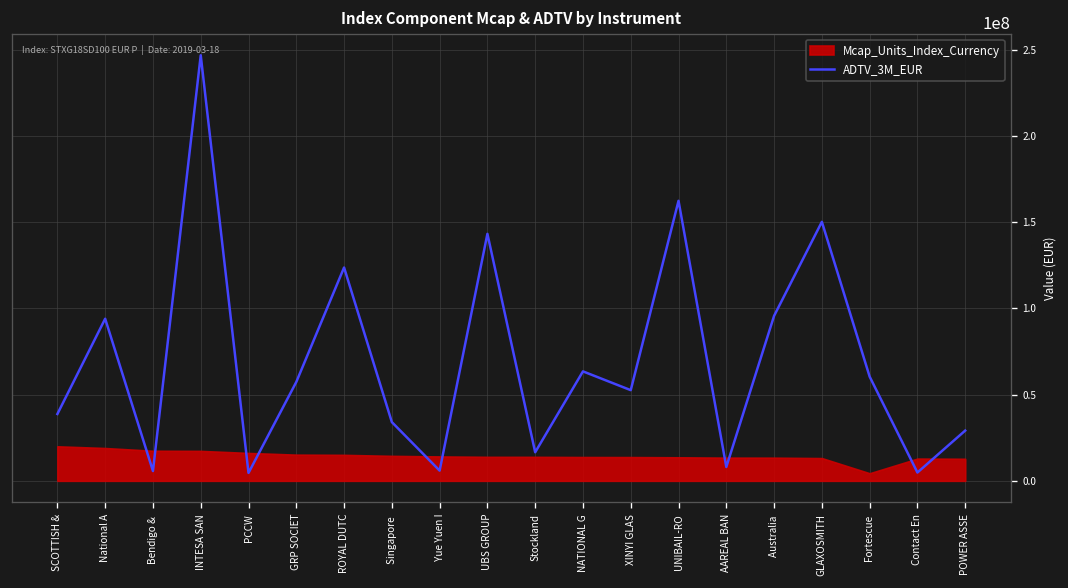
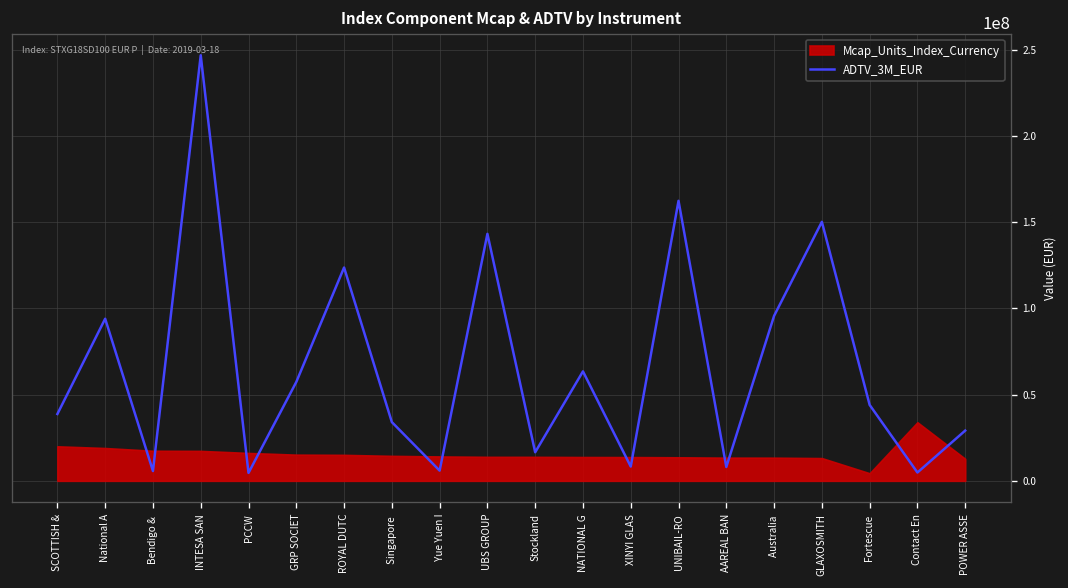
ADTV_3M_EUR, XINYI GLAS: 53000000 -> 8000000
ADTV_3M_EUR, Fortescue: 60000000 -> 44000000
Mcap_Units_Index_Currency, Contact En: 13000000 -> 34000000
